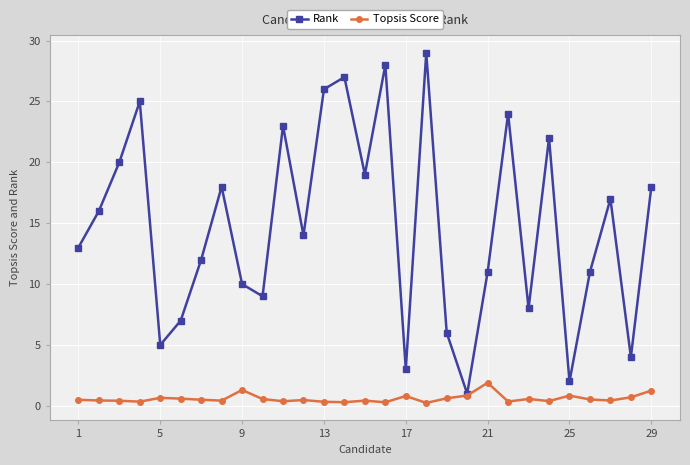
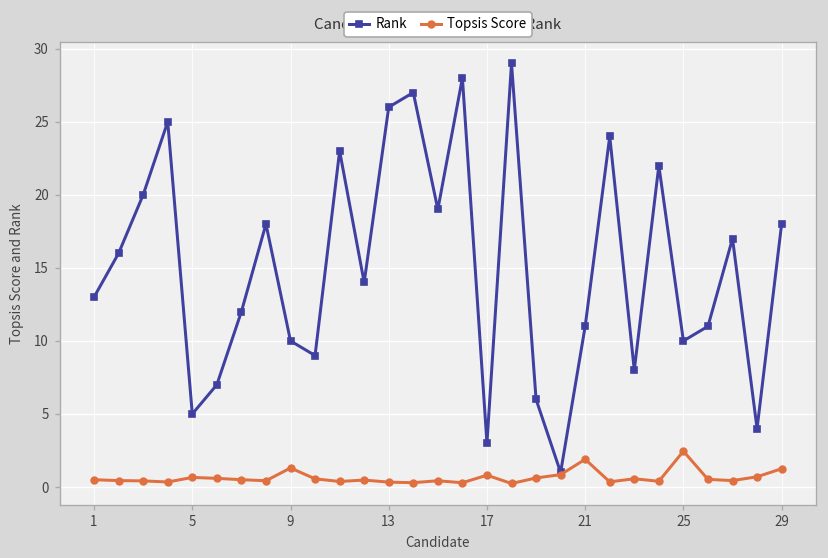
Rank, 25: 2 -> 10
Topsis Score, 25: 0.8 -> 2.5
